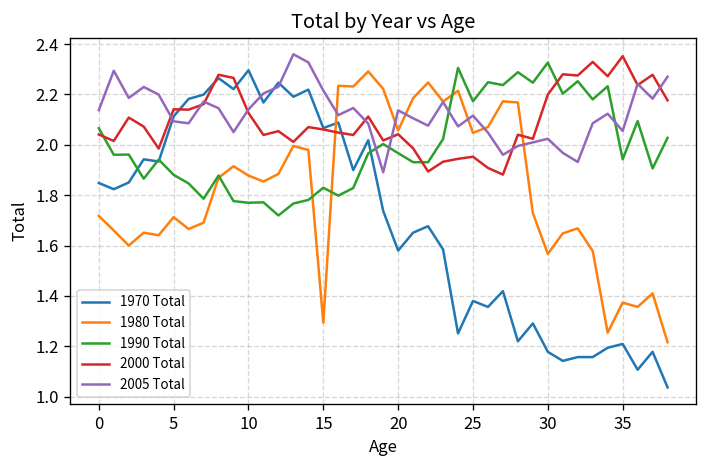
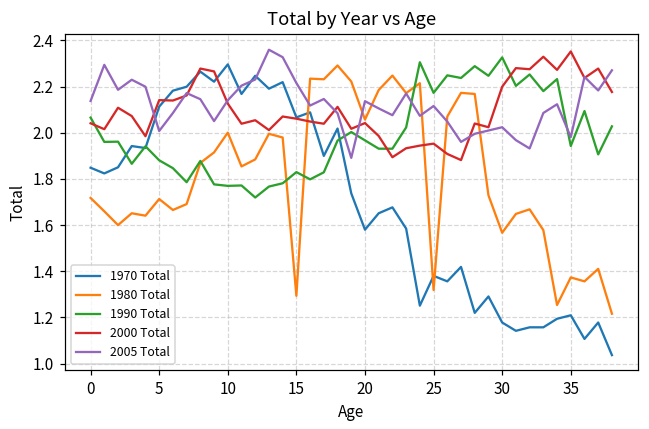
2005 Total, 5: 2.09 -> 2.01
1980 Total, 10: 1.88 -> 2.00
1980 Total, 25: 2.05 -> 1.32
2005 Total, 35: 2.06 -> 1.98
